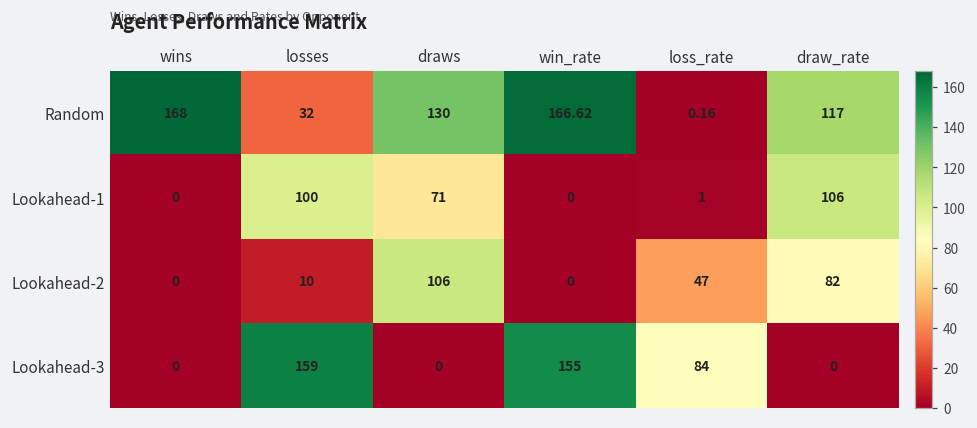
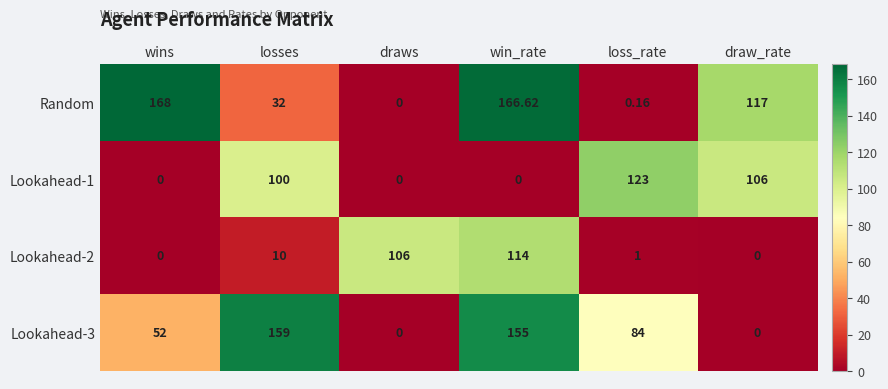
Random, draws: 130 -> 0
Lookahead-1, draws: 71 -> 0
Lookahead-1, loss_rate: 1 -> 123
Lookahead-2, win_rate: 0 -> 114
Lookahead-2, loss_rate: 47 -> 1
Lookahead-2, draw_rate: 82 -> 0
Lookahead-3, wins: 0 -> 52
